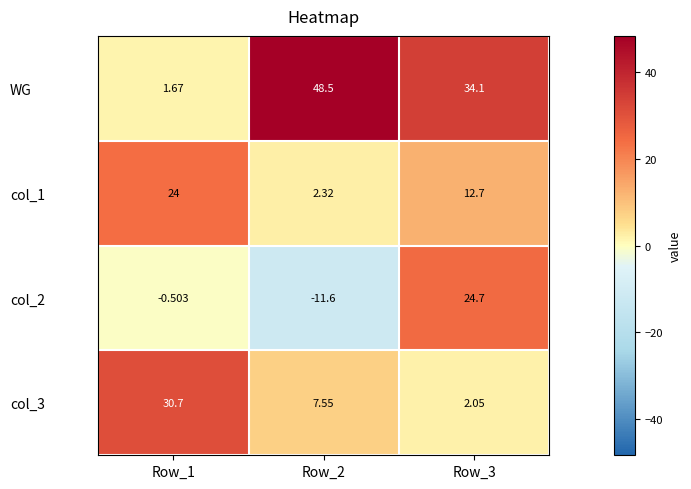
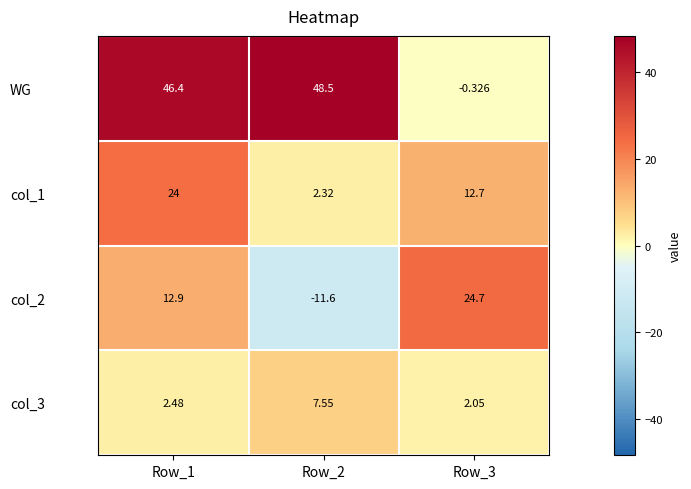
WG, Row_1: 1.67 -> 46.4
WG, Row_3: 34.1 -> -0.326
col_2, Row_1: -0.503 -> 12.9
col_3, Row_1: 30.7 -> 2.48
